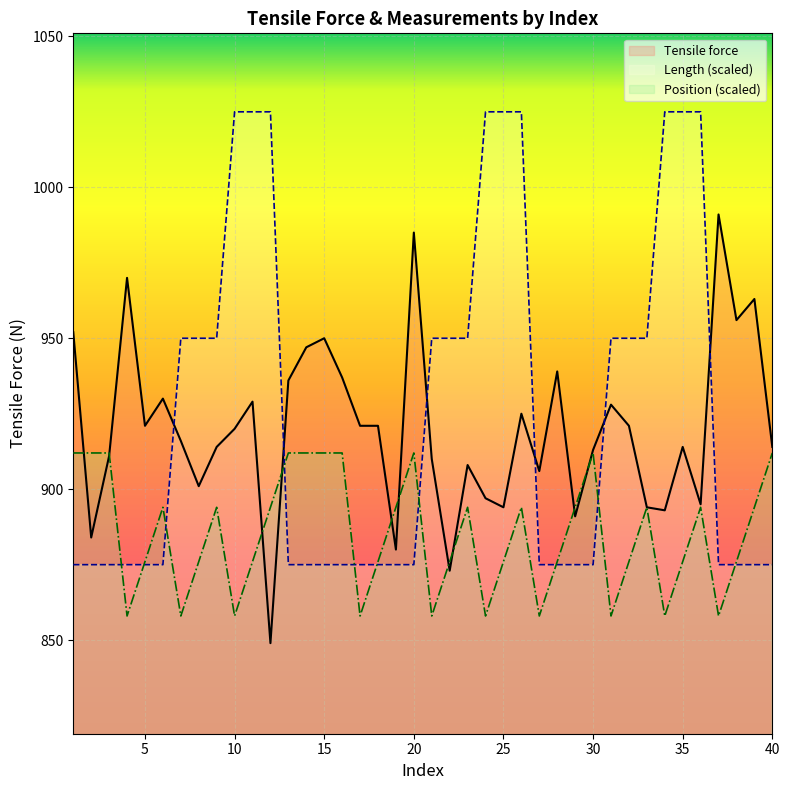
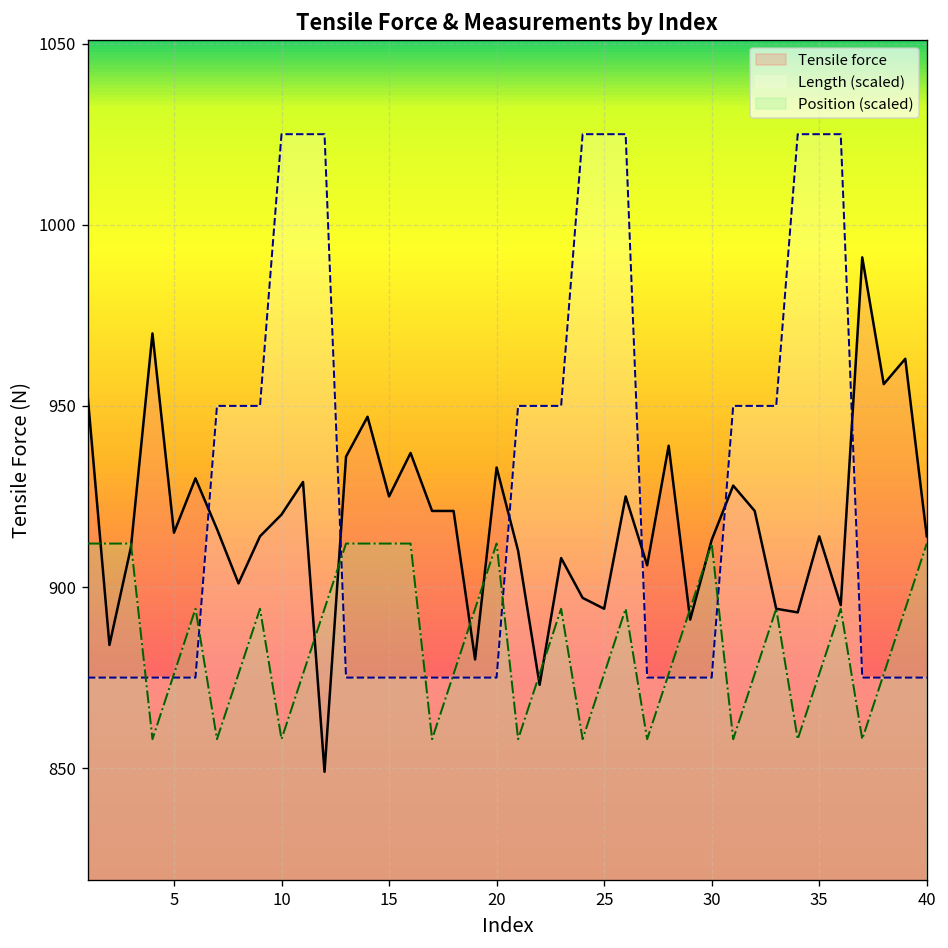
Tensile force, 5: 921 -> 915
Tensile force, 15: 950 -> 925
Tensile force, 20: 985 -> 933
